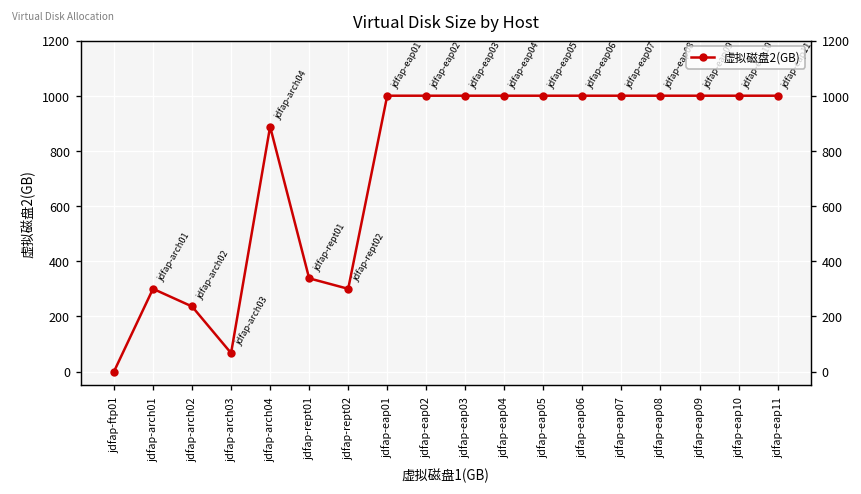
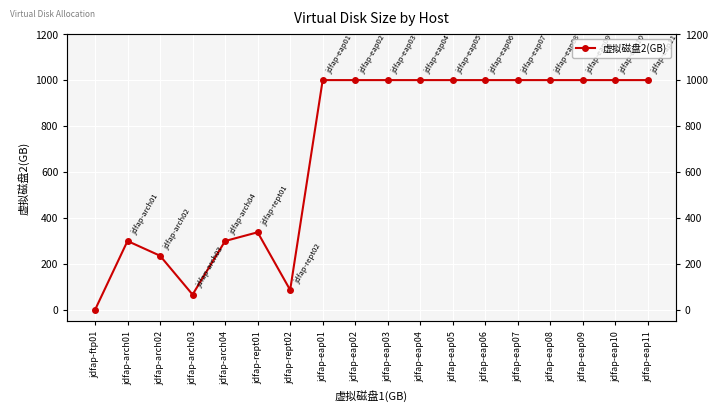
jdfap-arch04: 890 -> 300
jdfap-rept02: 300 -> 90
